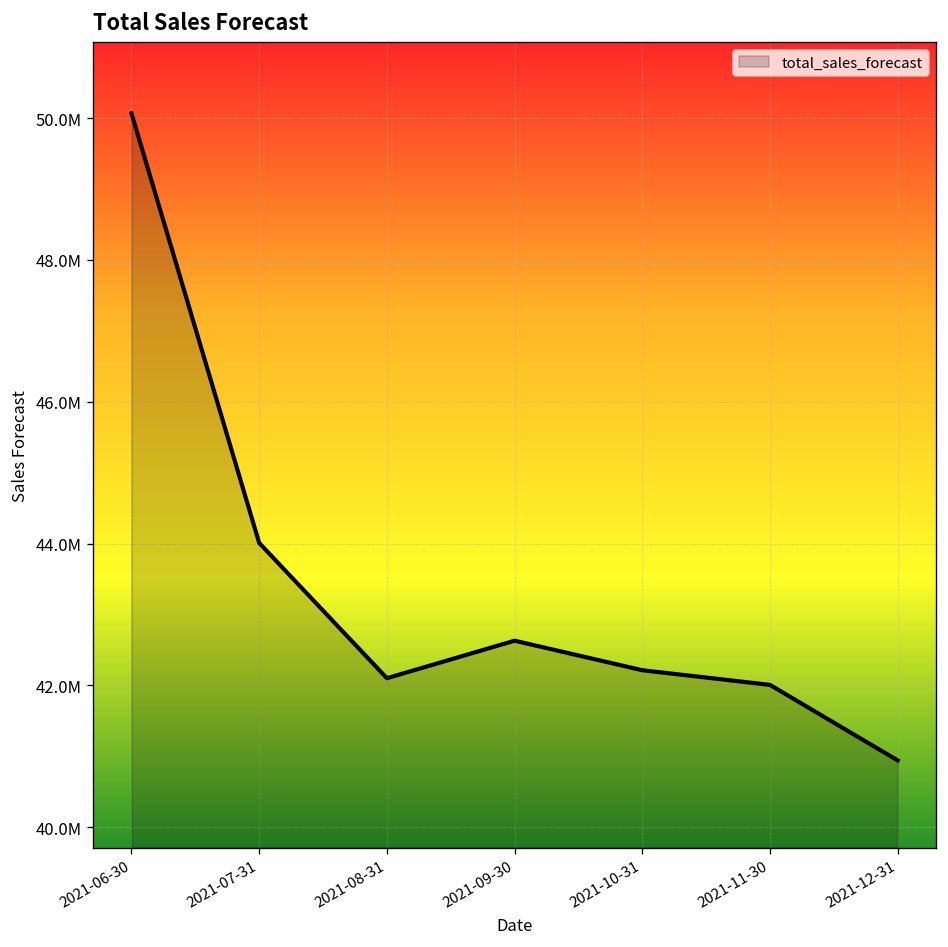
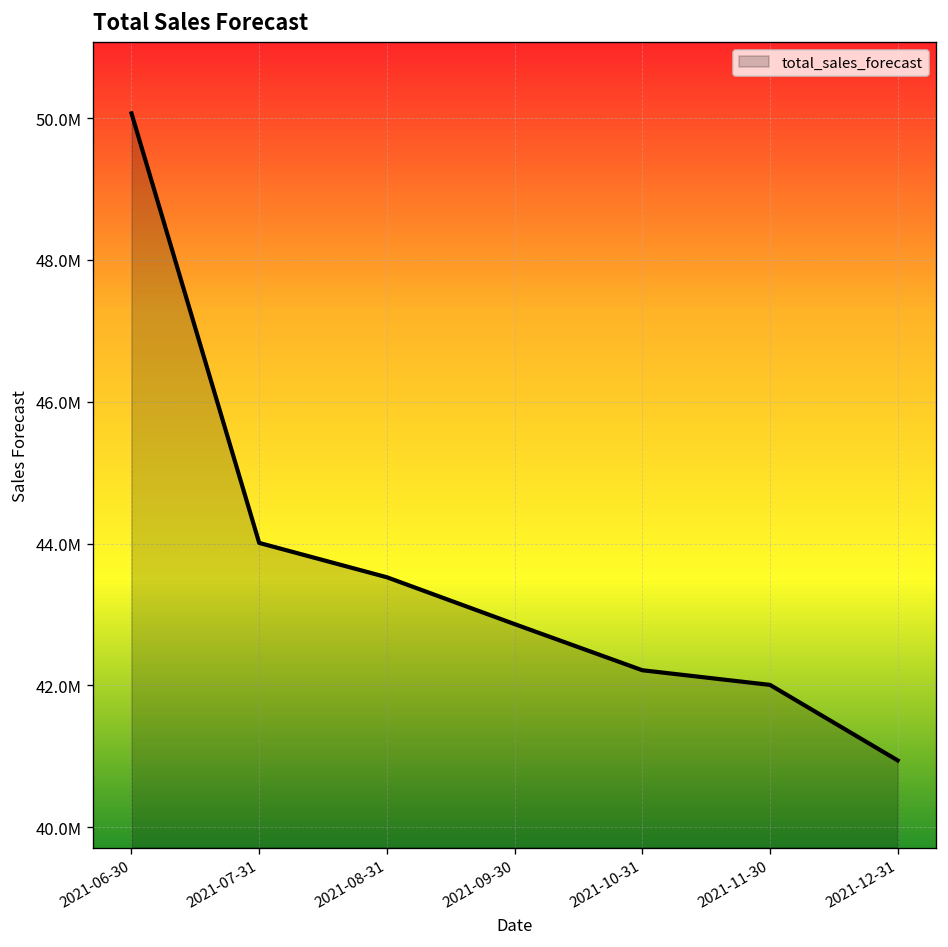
2021-08-31: 42100000 -> 43500000
2021-09-30: 42600000 -> 42900000
